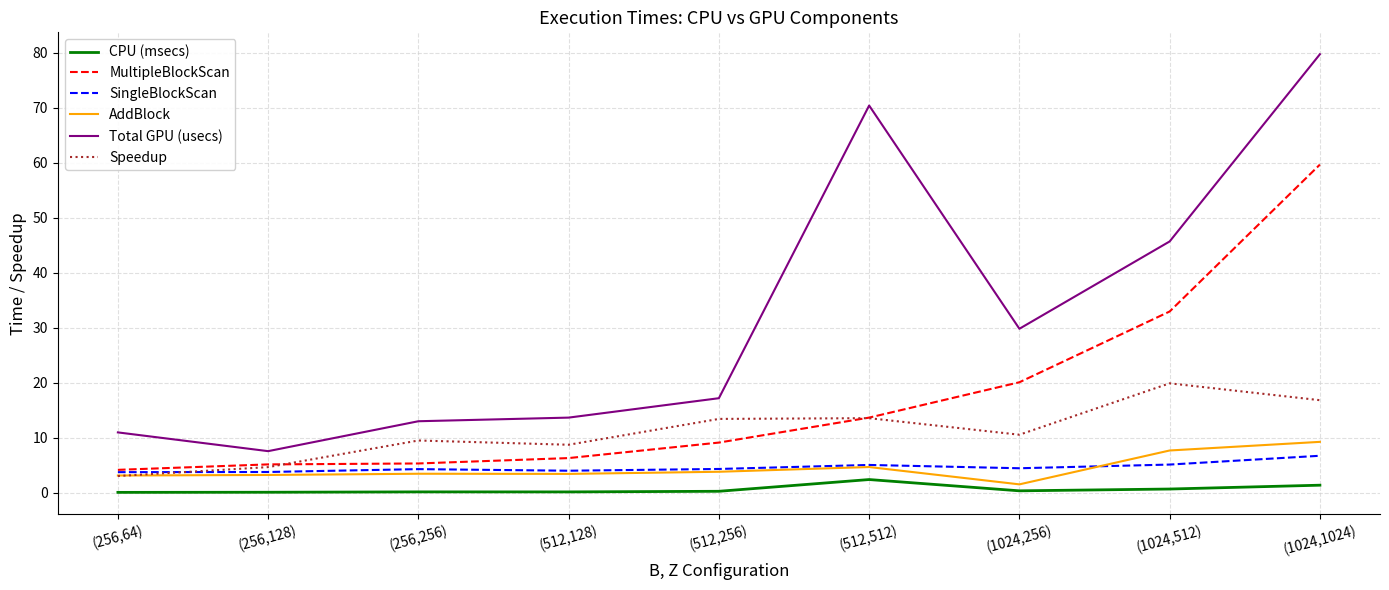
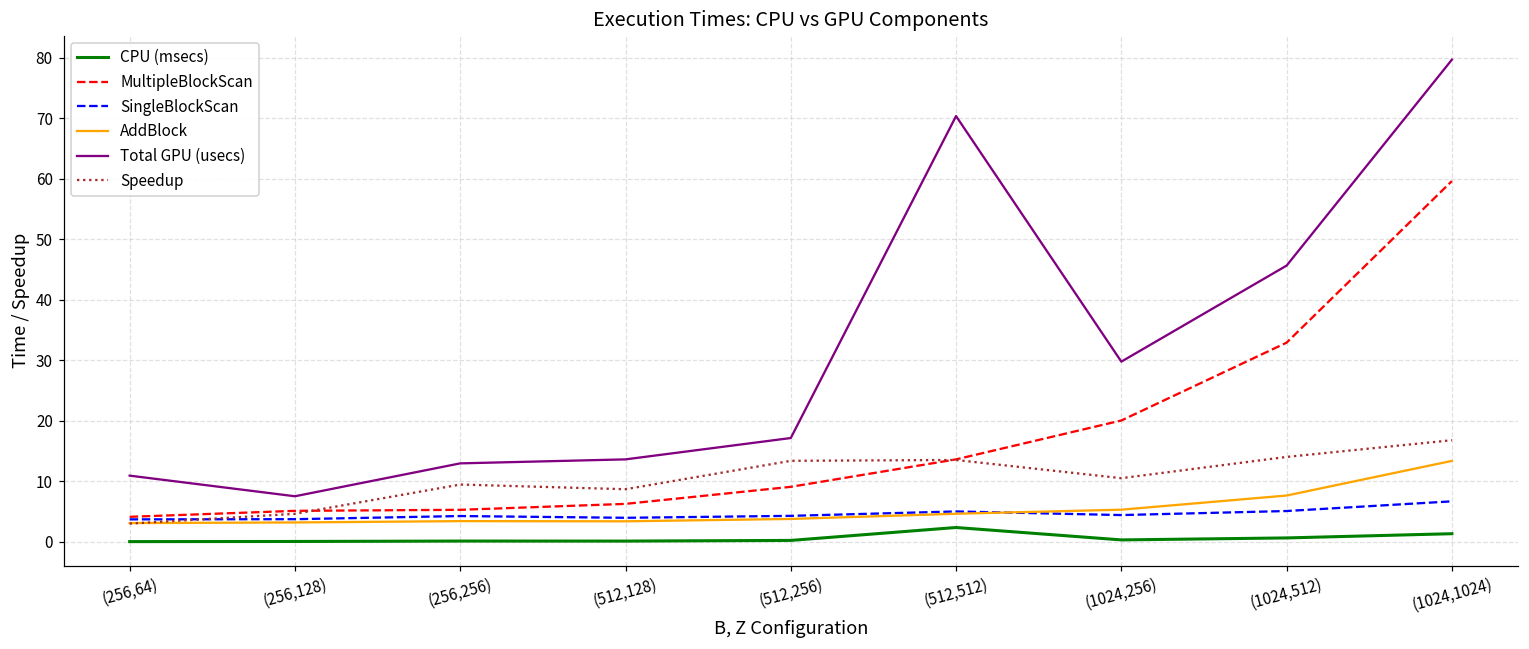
AddBlock, (1024,256): 1 -> 5
Speedup, (1024,512): 20 -> 14
AddBlock, (1024,1024): 9 -> 13
